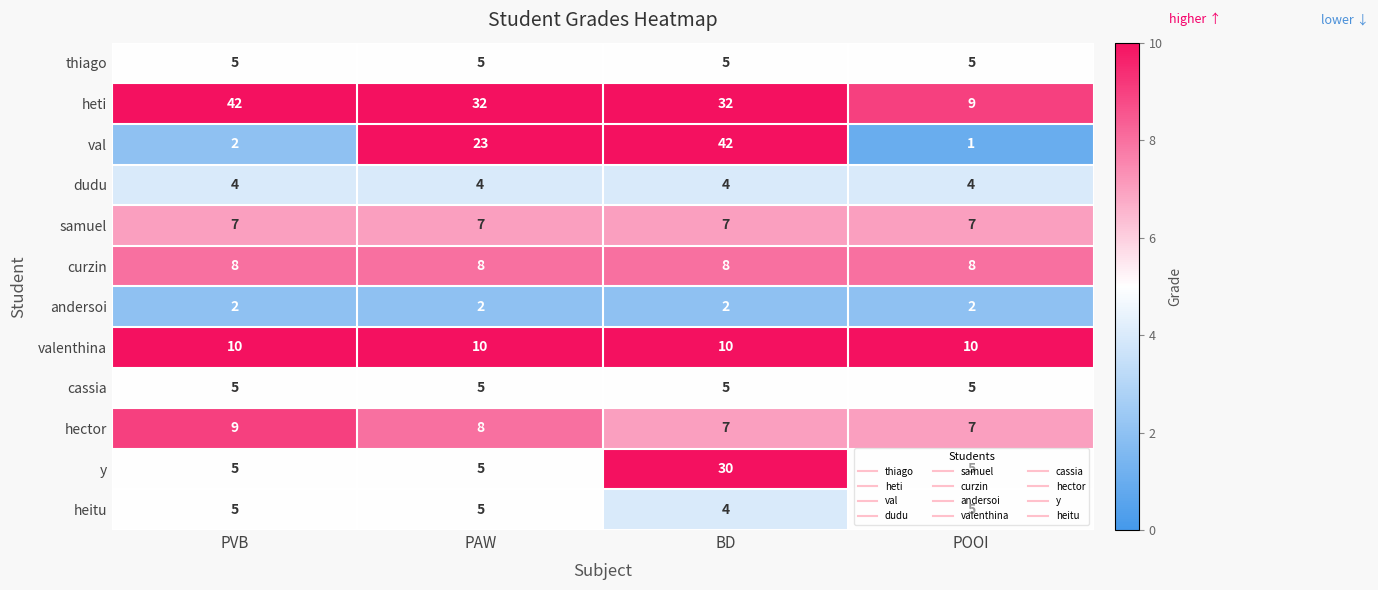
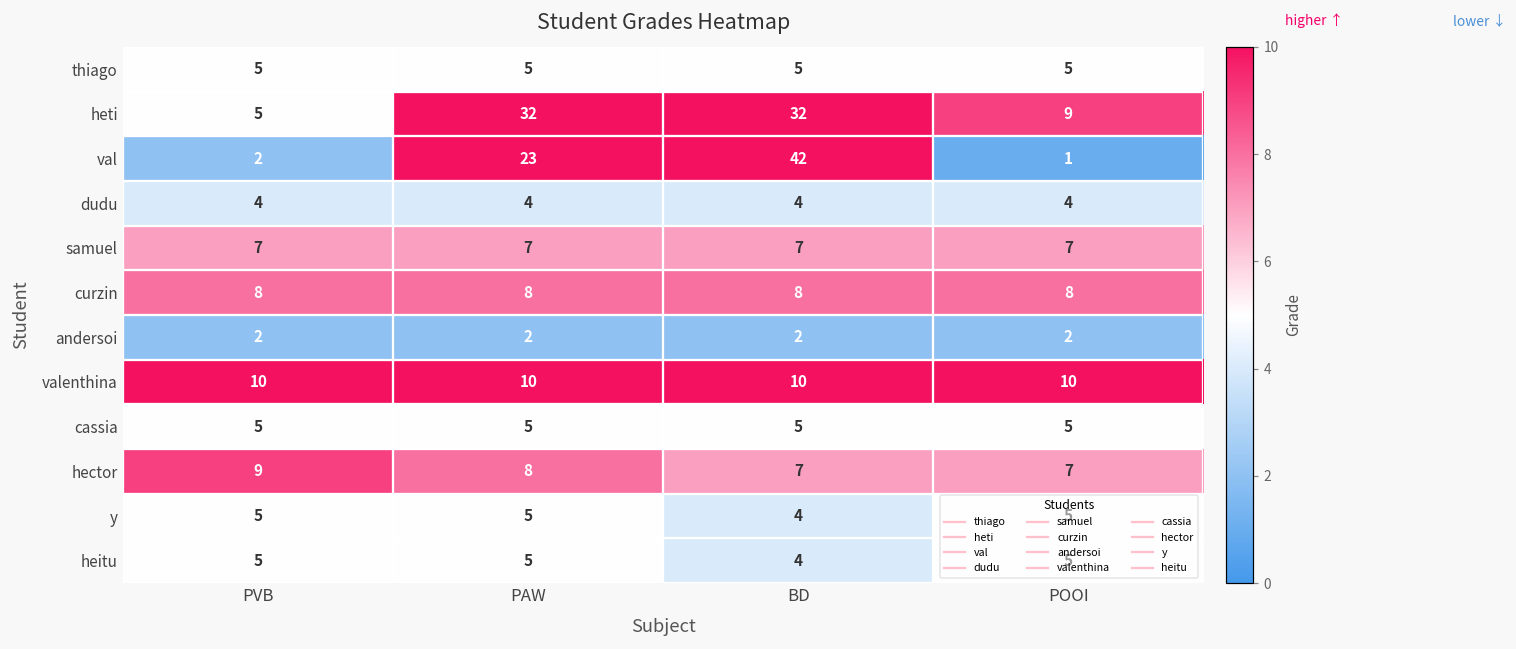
heti, PVB: 42 -> 5
y, BD: 30 -> 4
